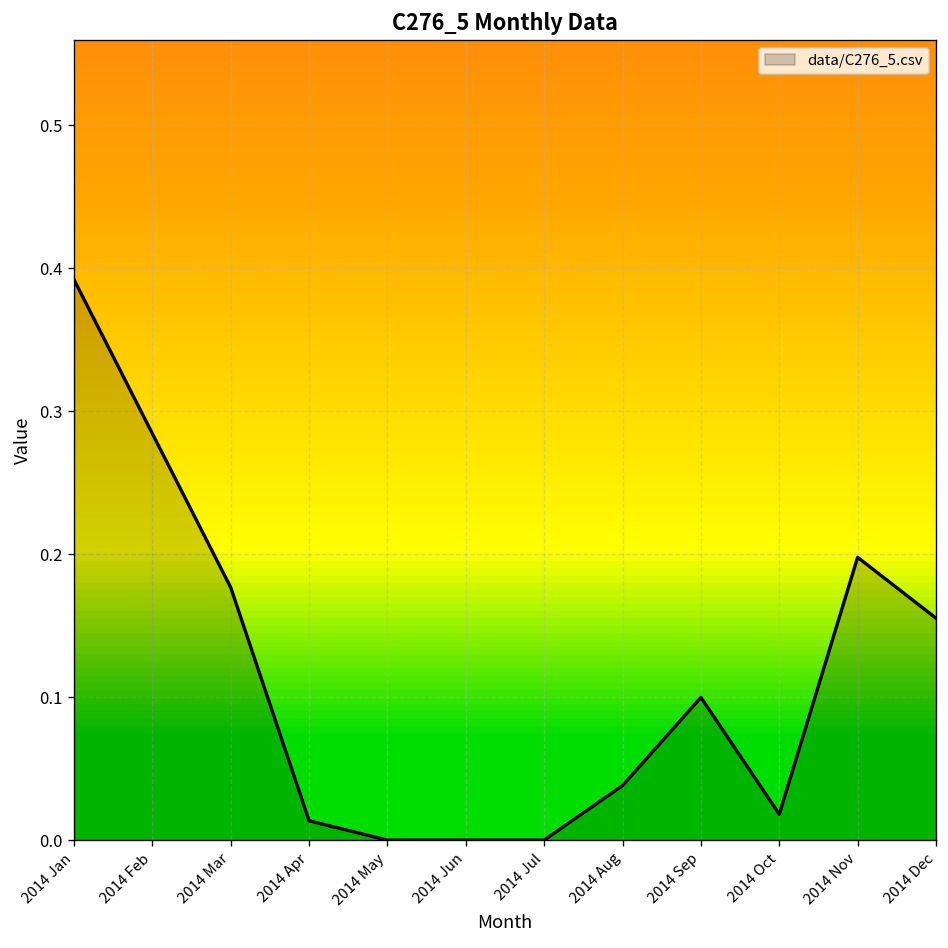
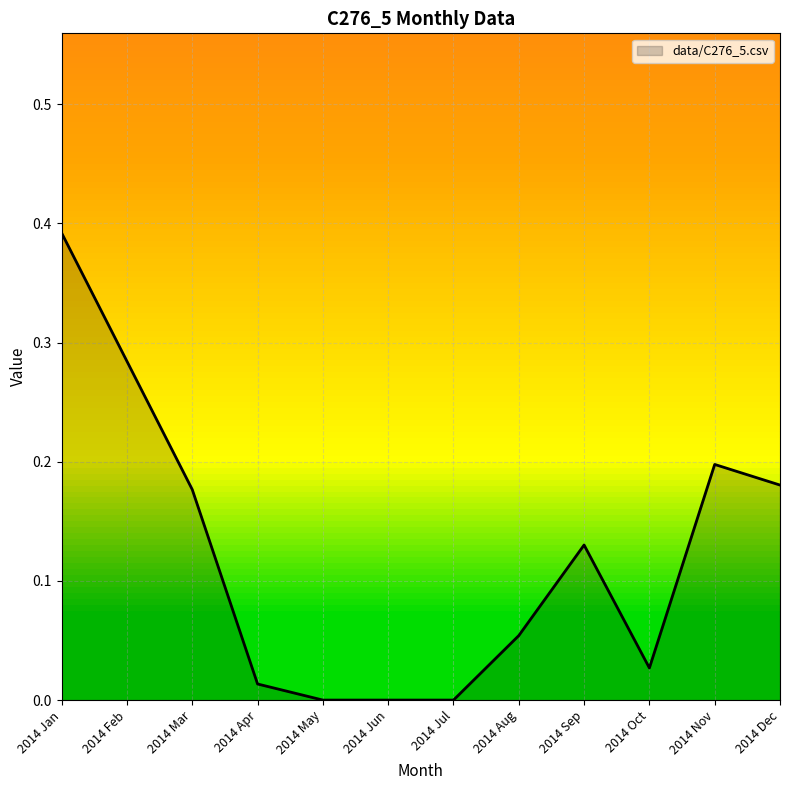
2014 Aug: 0.038 -> 0.054
2014 Sep: 0.100 -> 0.130
2014 Oct: 0.018 -> 0.027
2014 Dec: 0.155 -> 0.180
